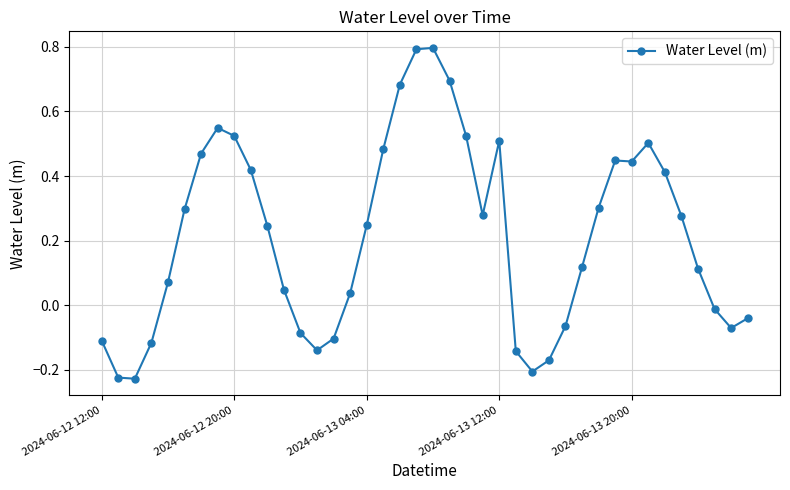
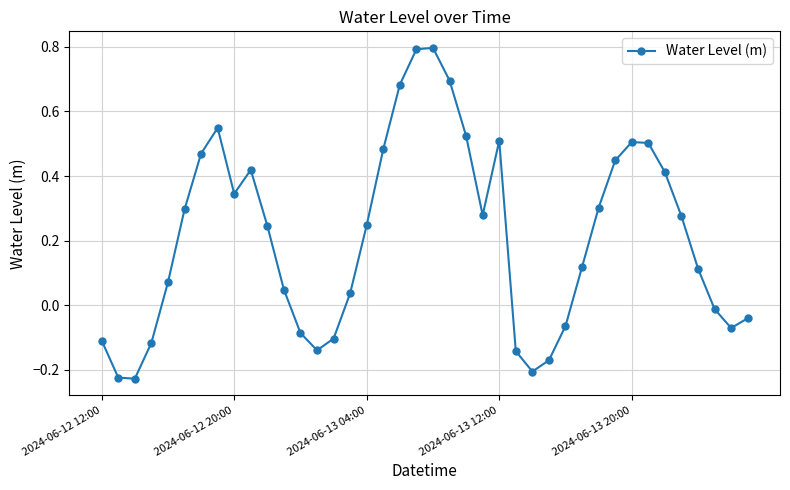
2024-06-12 20:00: 0.52 -> 0.35
2024-06-13 20:00: 0.45 -> 0.51
